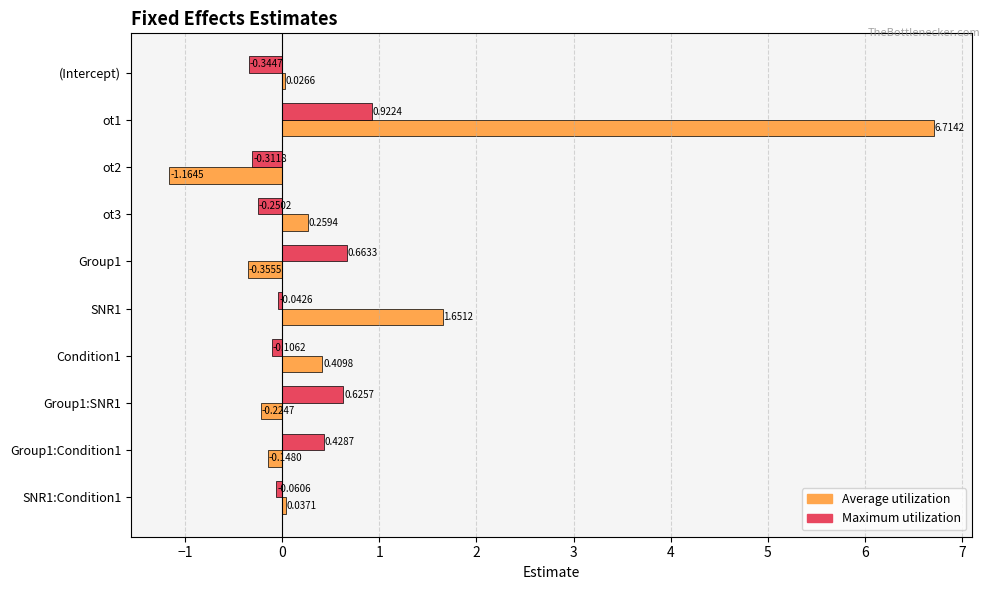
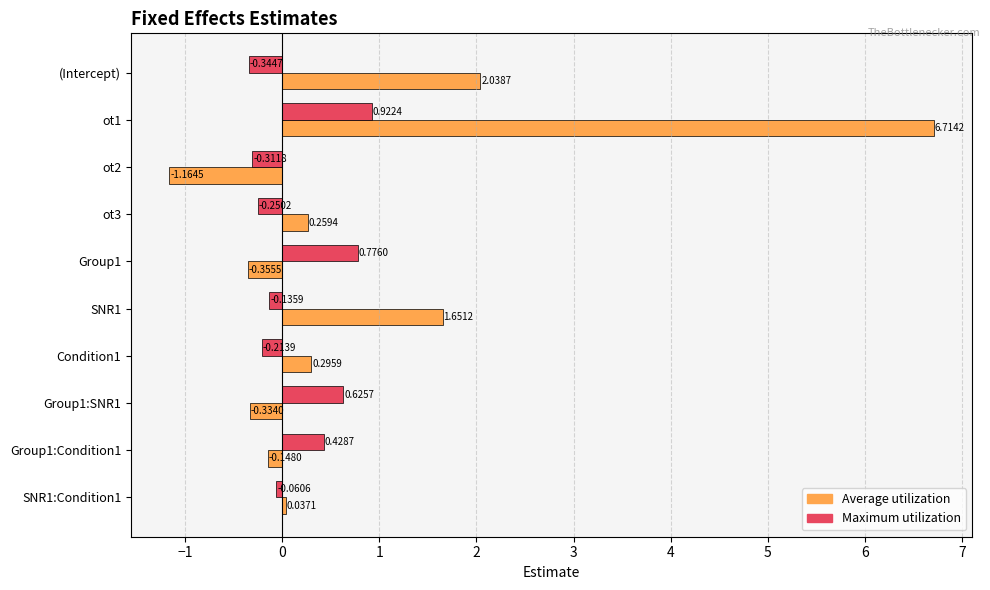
Average utilization, (Intercept): 0.0266 -> 2.0387
Maximum utilization, Group1: 0.6633 -> 0.7760
Maximum utilization, SNR1: -0.0426 -> -0.1359
Maximum utilization, Condition1: -0.1062 -> -0.2139
Average utilization, Condition1: 0.4098 -> 0.2959
Average utilization, Group1:SNR1: -0.2247 -> -0.3340
